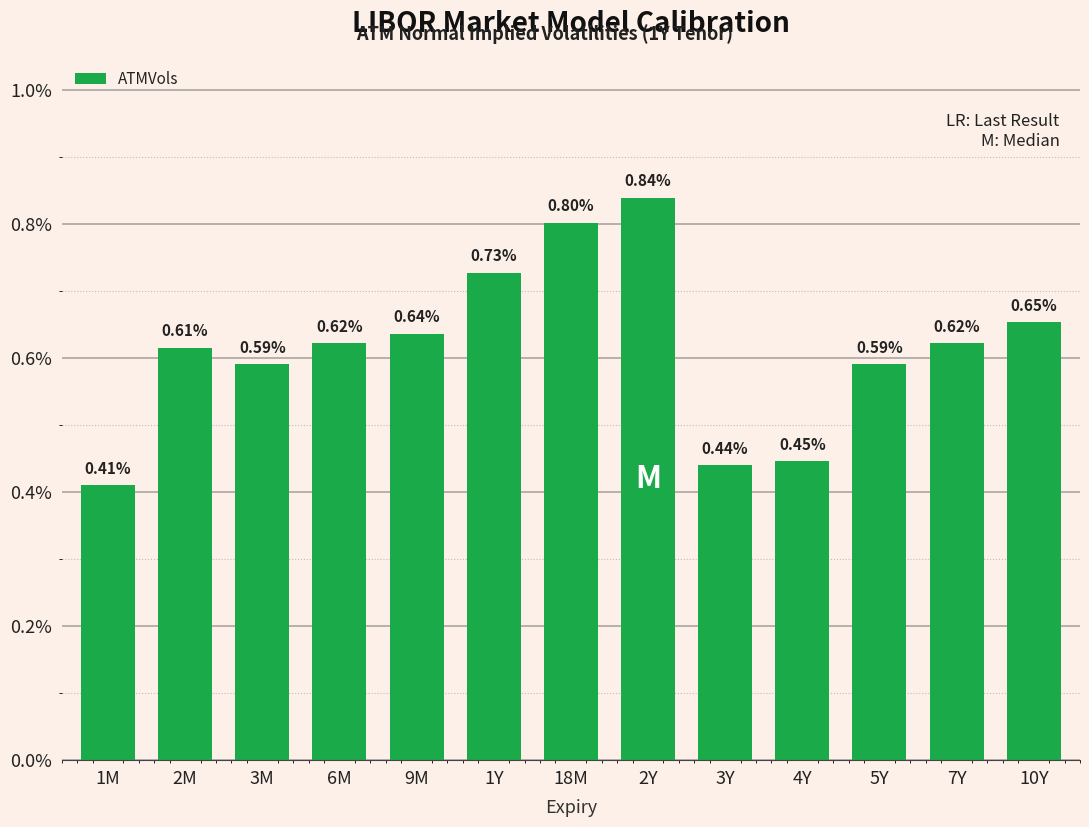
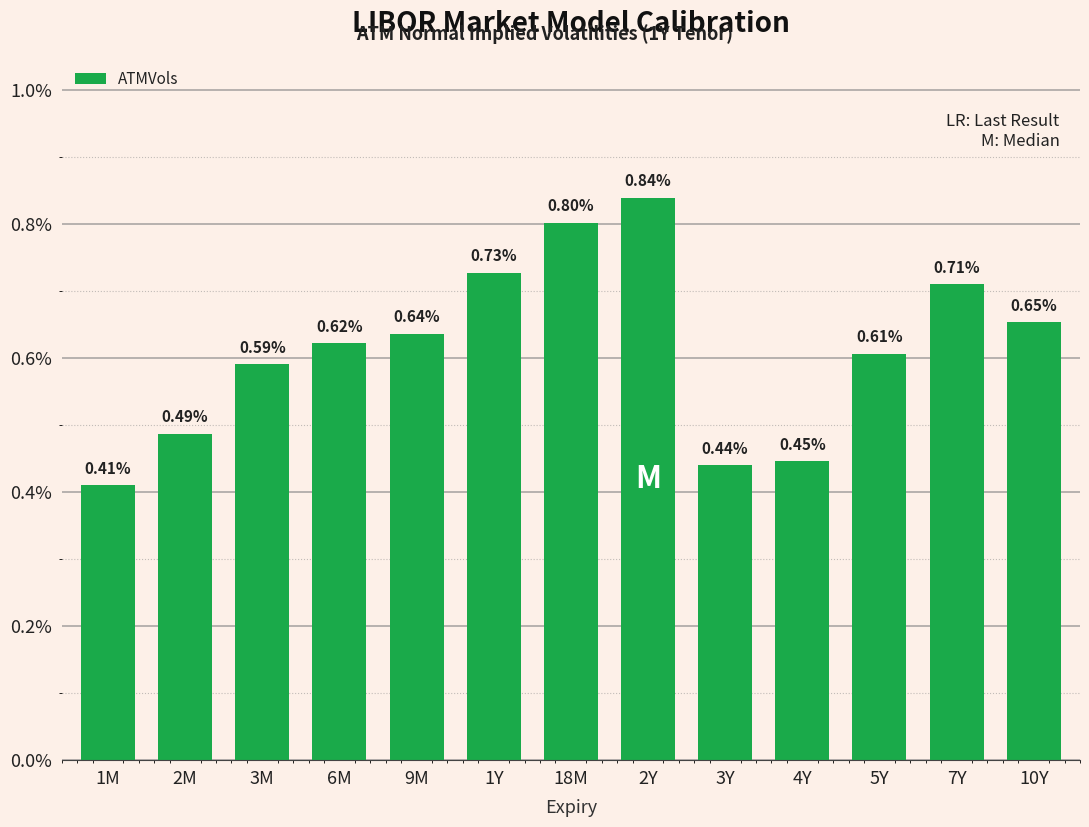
2M: 0.61% -> 0.49%
5Y: 0.59% -> 0.61%
7Y: 0.62% -> 0.71%
